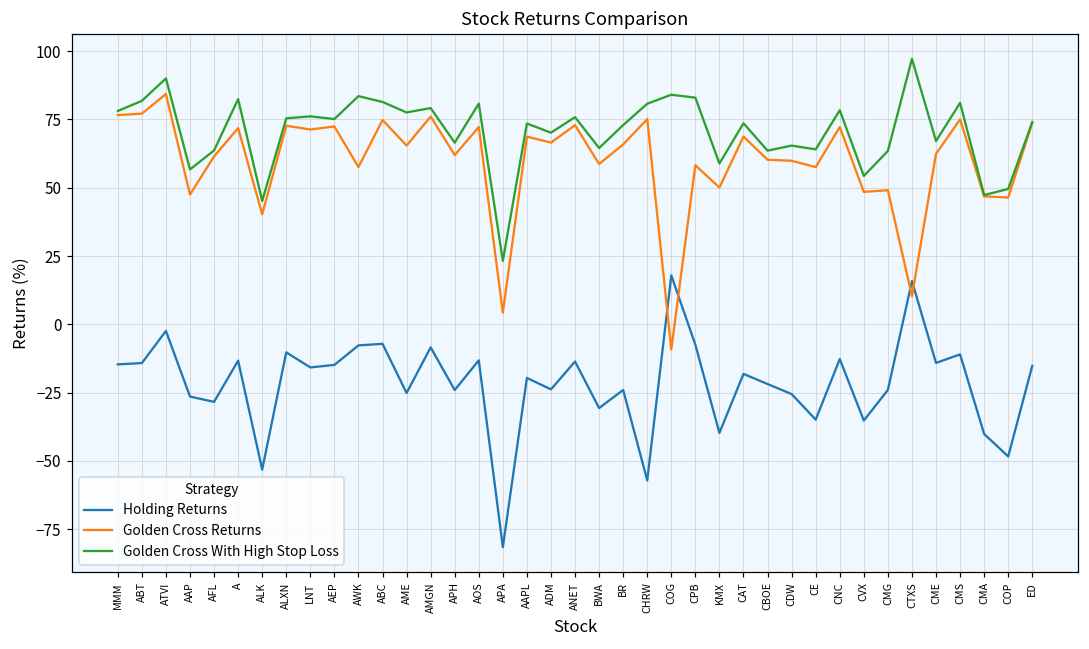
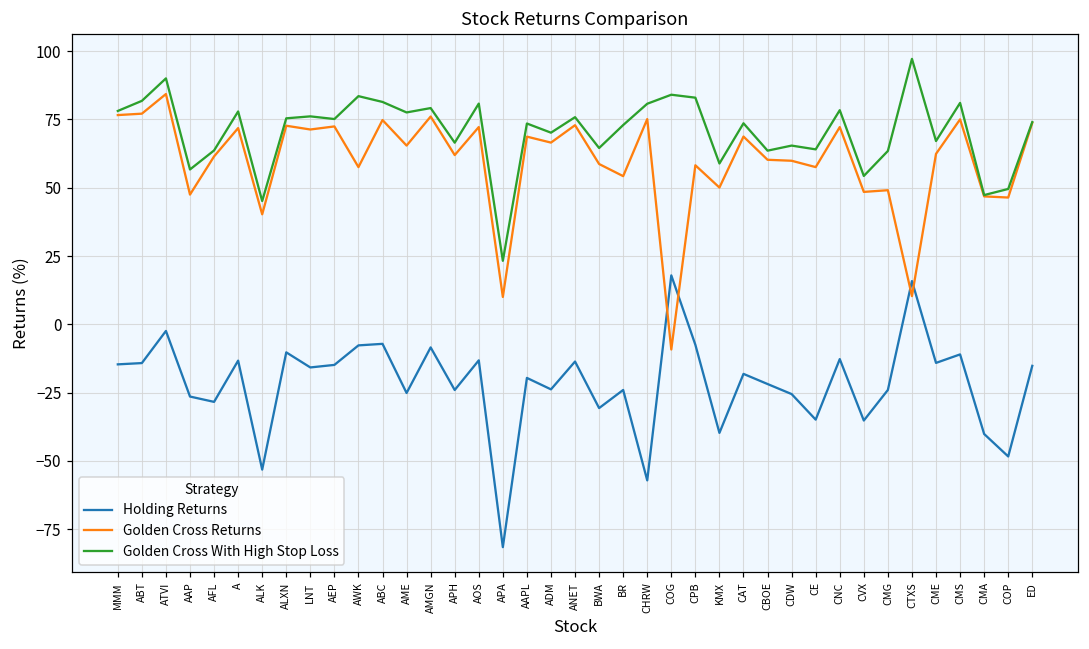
Golden Cross With High Stop Loss, A: 82 -> 78
Golden Cross Returns, APA: 4 -> 10
Golden Cross Returns, BR: 66 -> 54
